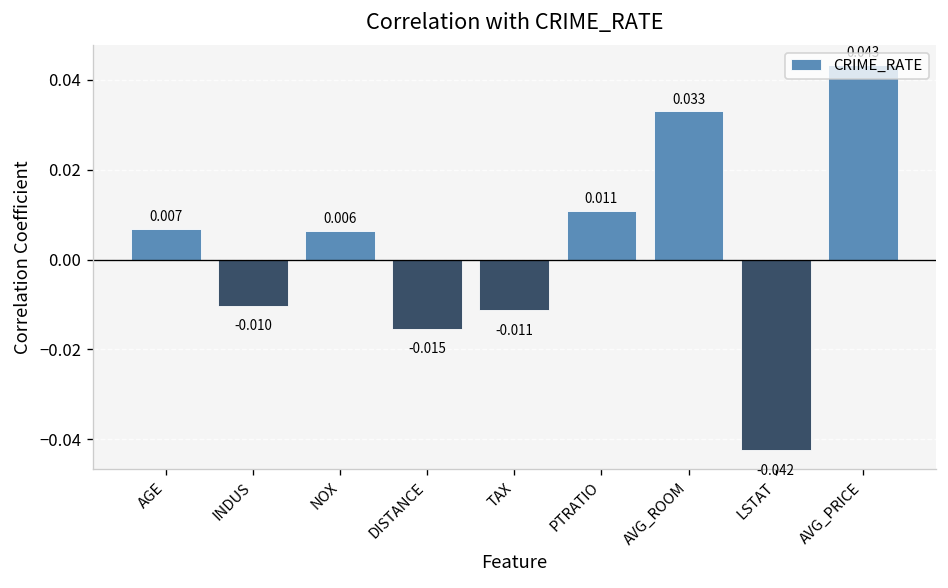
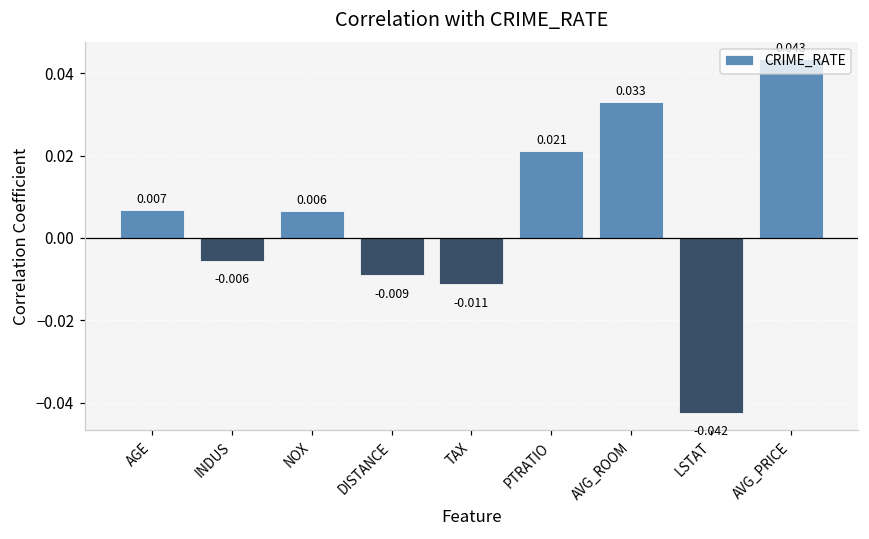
INDUS: -0.010 -> -0.006
DISTANCE: -0.015 -> -0.009
PTRATIO: 0.011 -> 0.021
